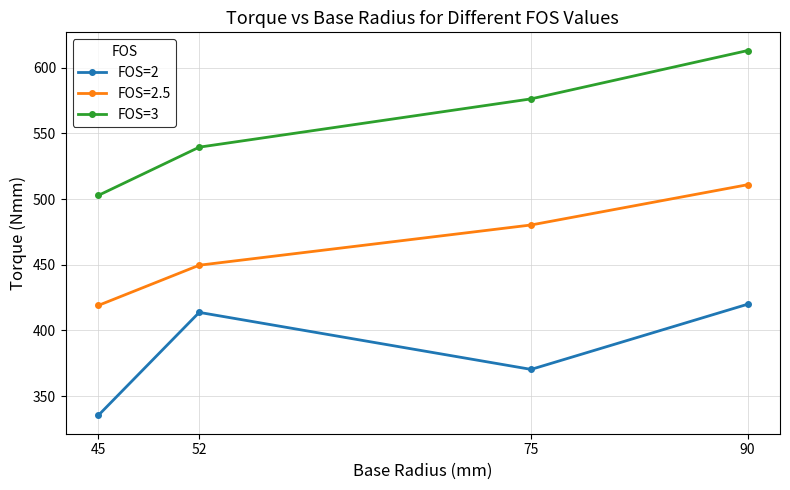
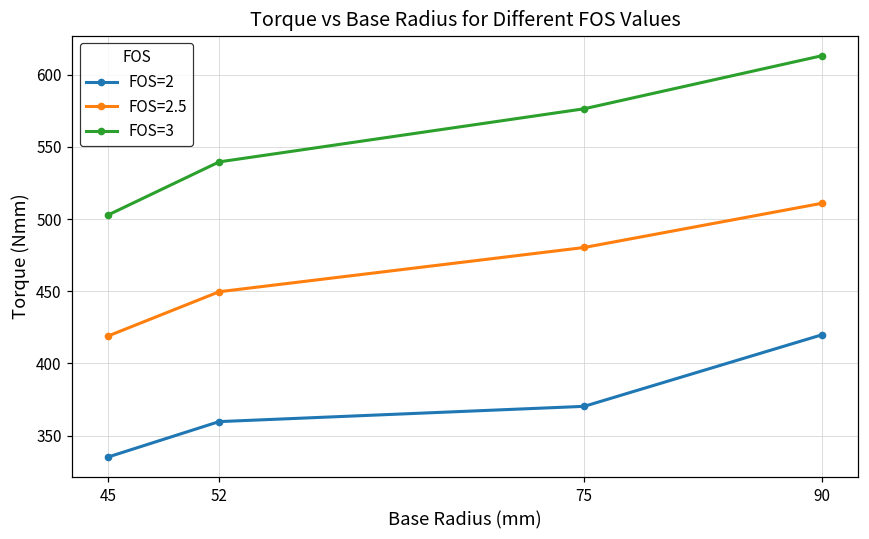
FOS=2, 52: 414 -> 360
